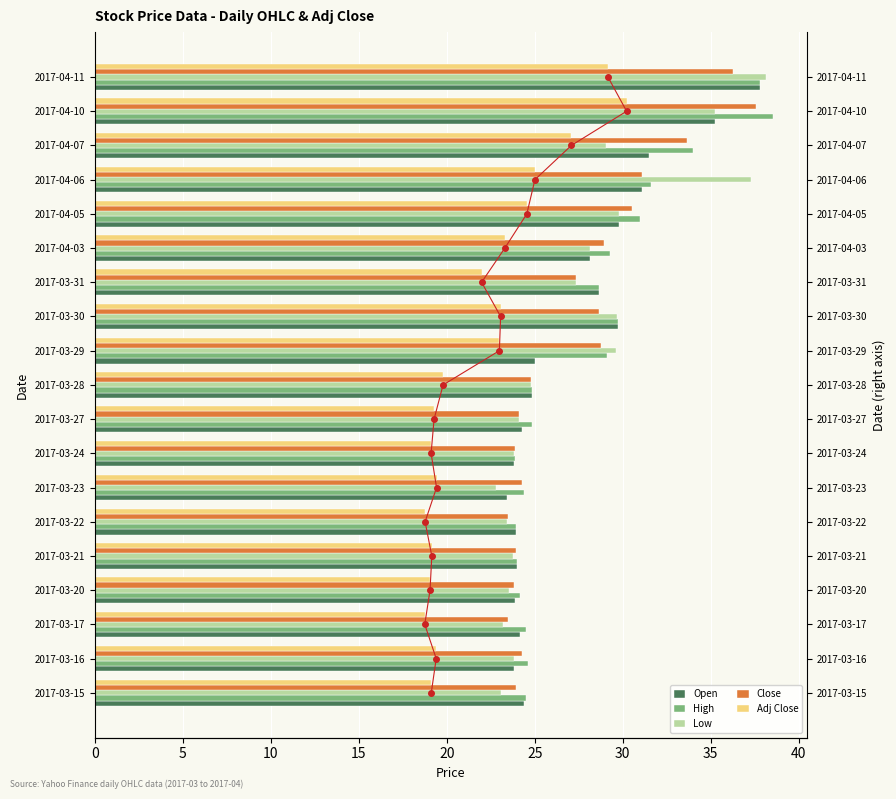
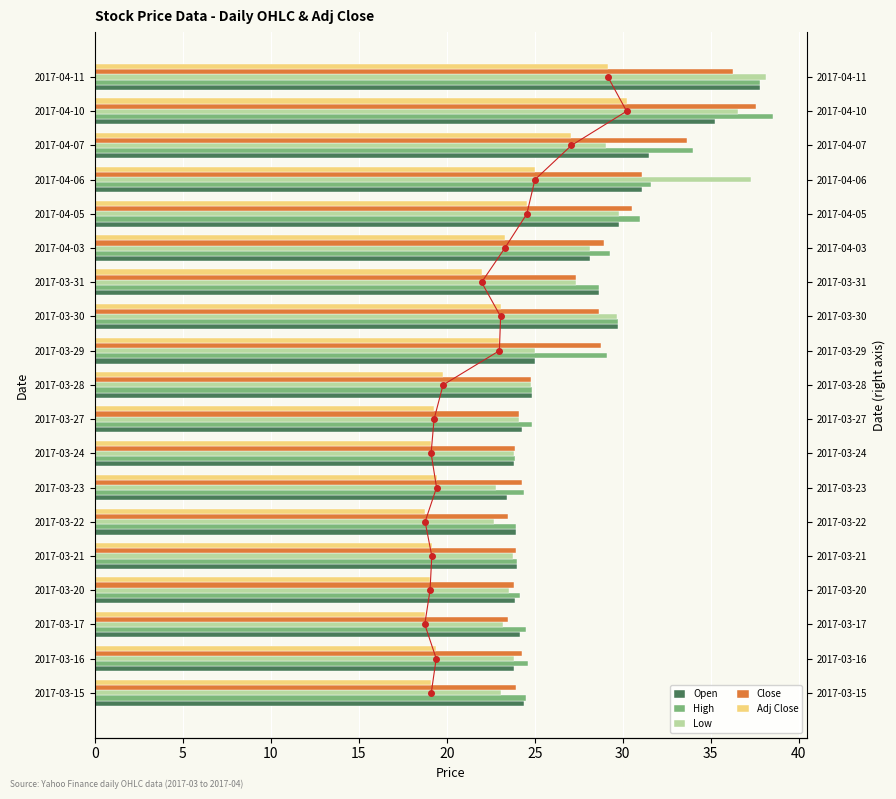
Low, 2017-04-10: 35.2 -> 36.6
Low, 2017-03-29: 29.6 -> 25.0
Low, 2017-03-22: 23.4 -> 22.7
